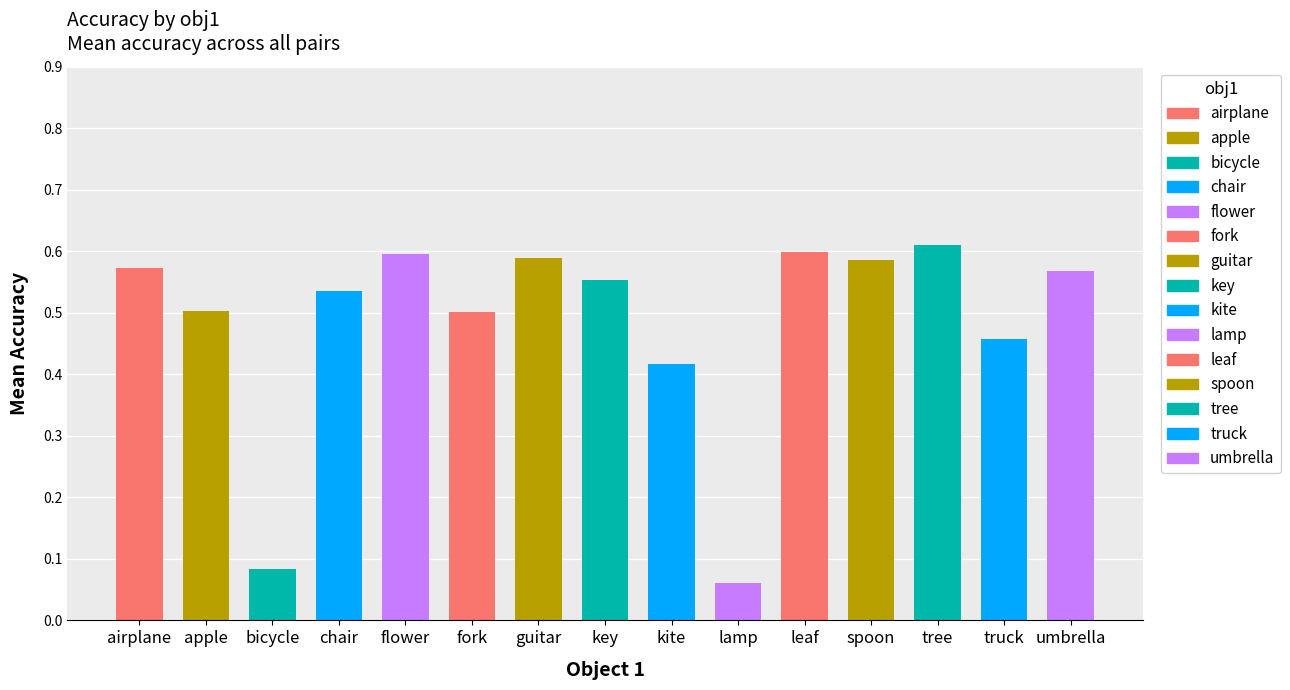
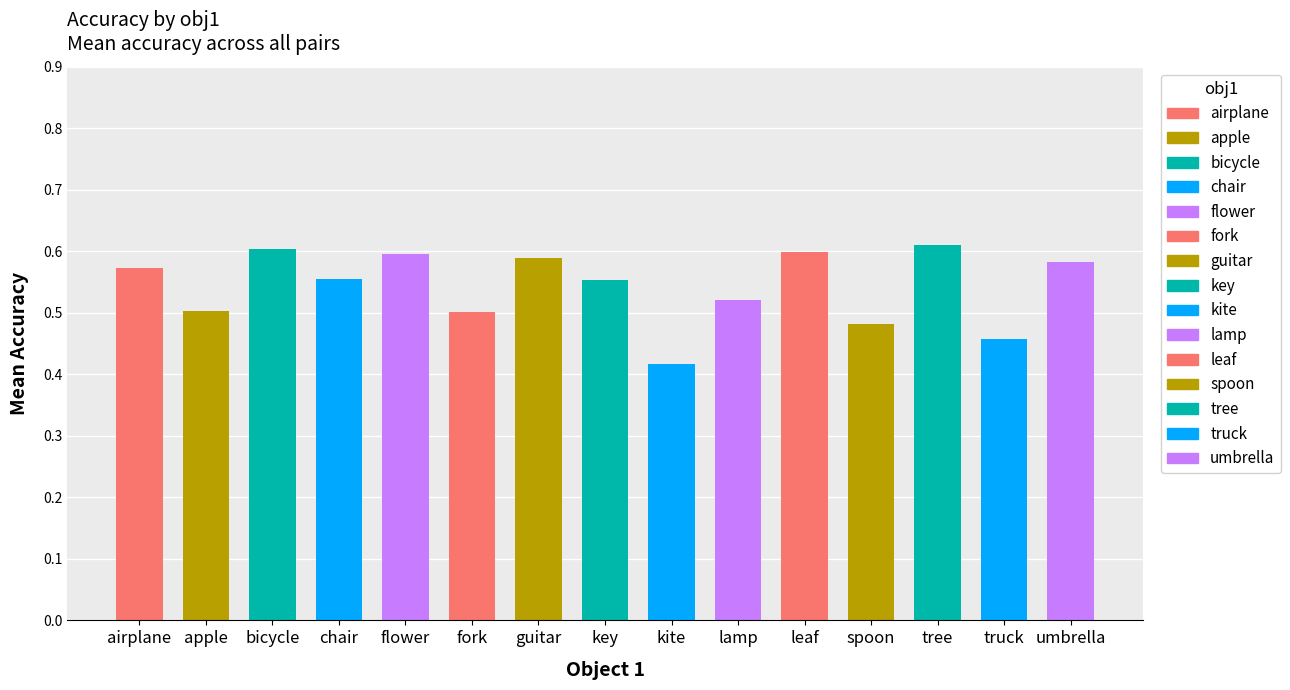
bicycle: 0.08 -> 0.60
chair: 0.54 -> 0.55
lamp: 0.06 -> 0.52
spoon: 0.59 -> 0.48
umbrella: 0.57 -> 0.58
